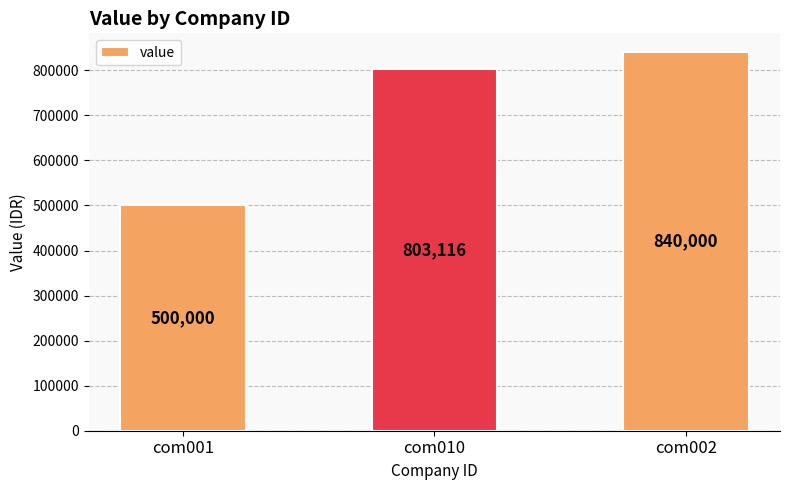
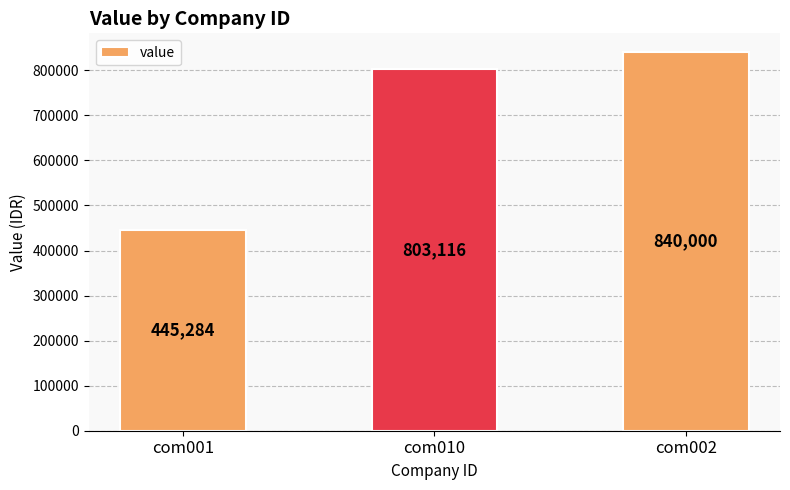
com001: 500,000 -> 445,284
